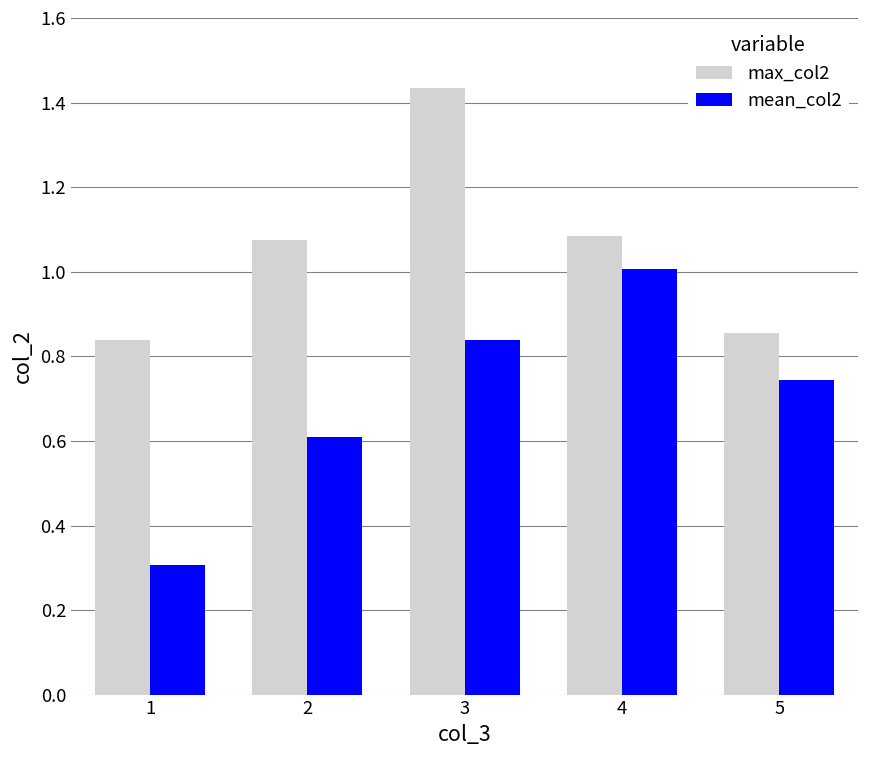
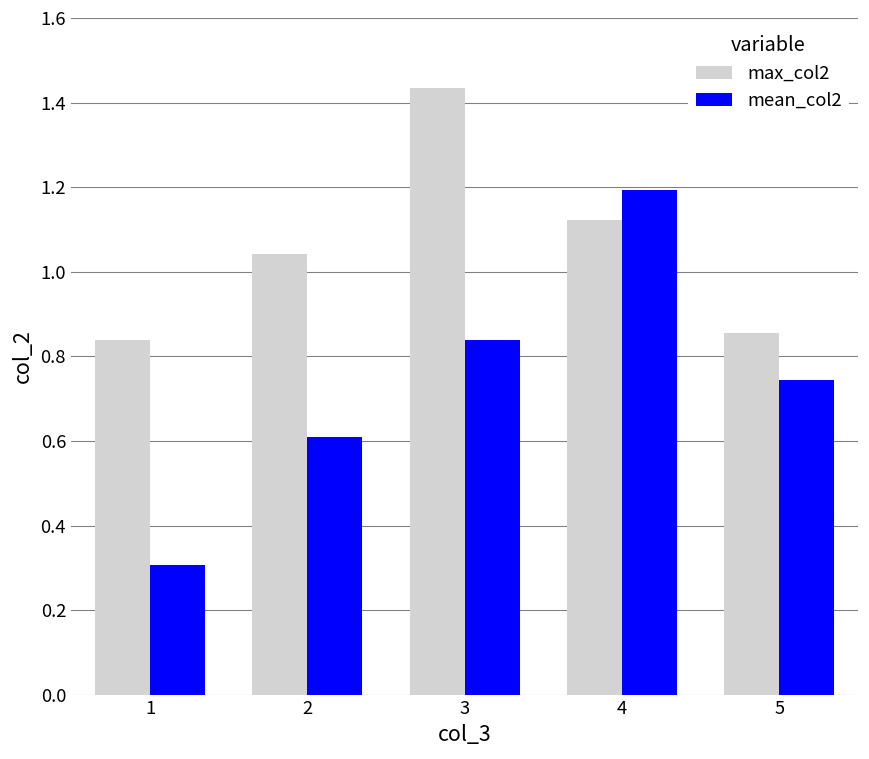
max_col2, 2: 1.08 -> 1.04
max_col2, 4: 1.09 -> 1.12
mean_col2, 4: 1.01 -> 1.19
